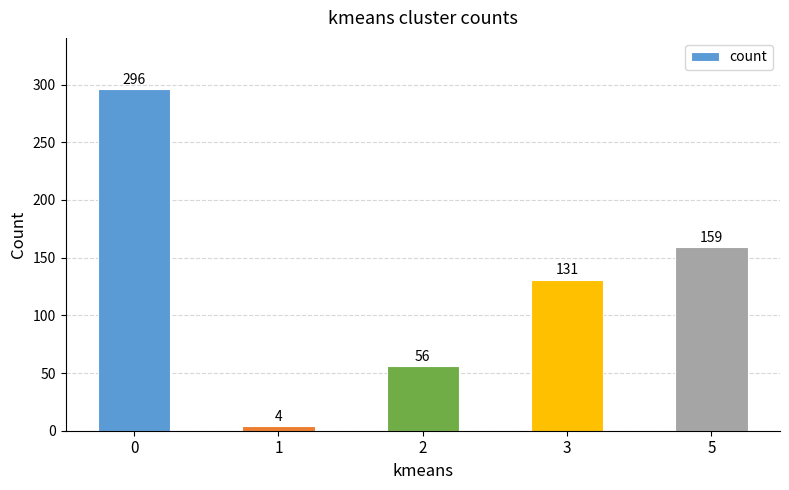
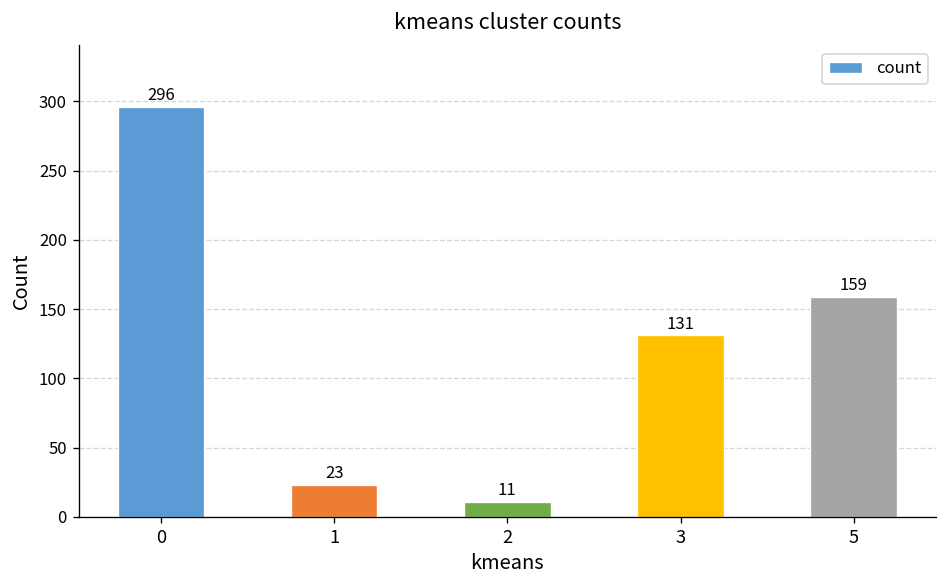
1: 4 -> 23
2: 56 -> 11
